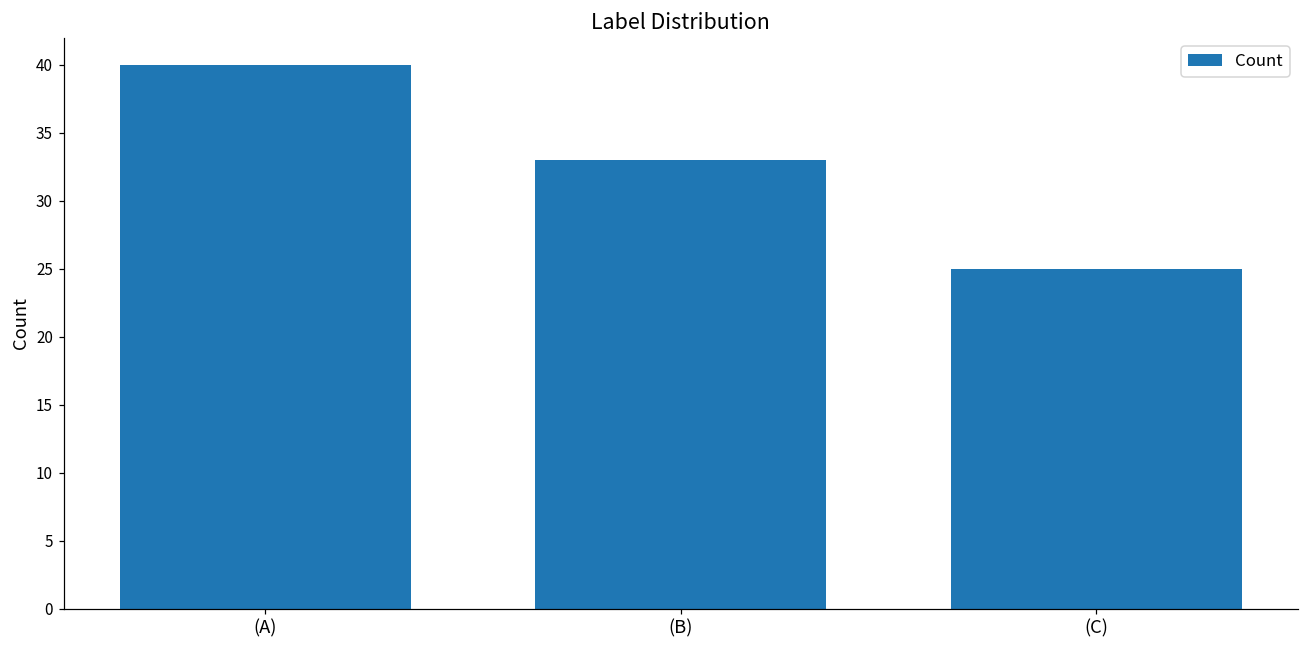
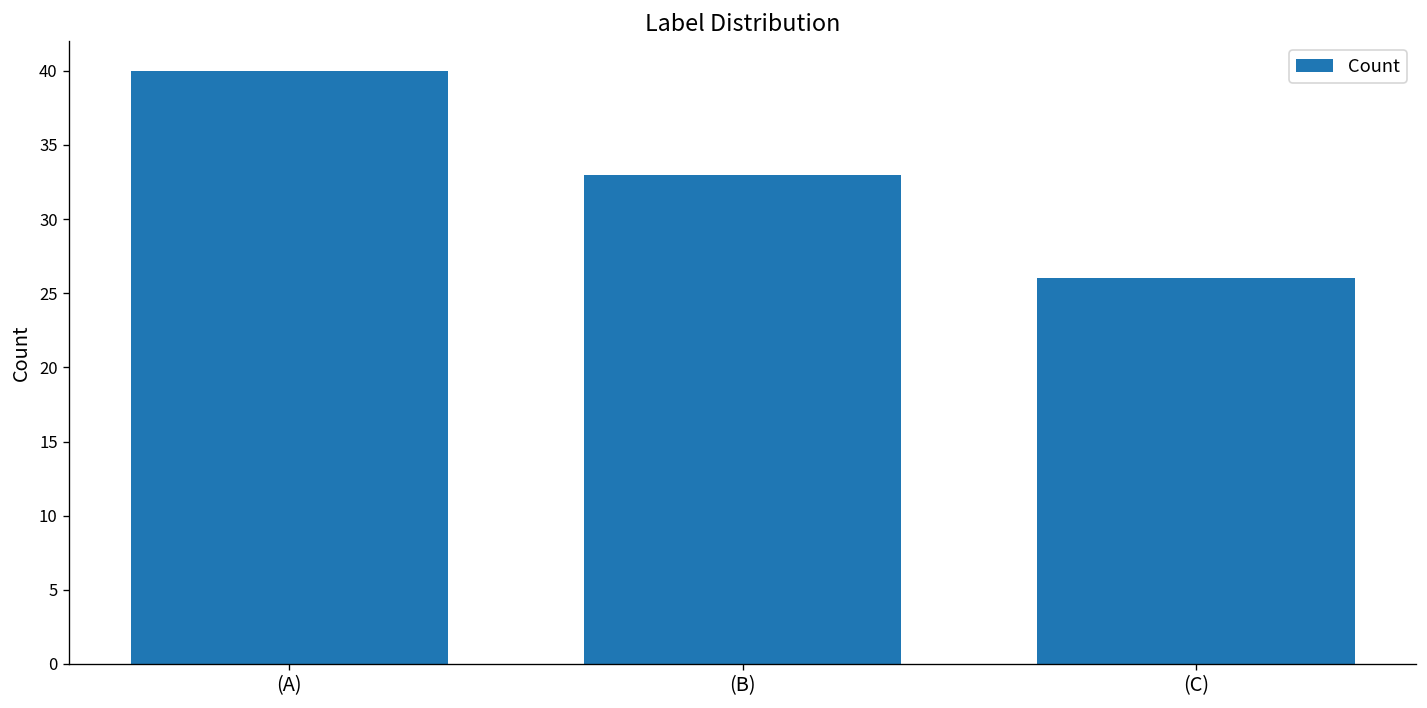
(C): 25 -> 26
